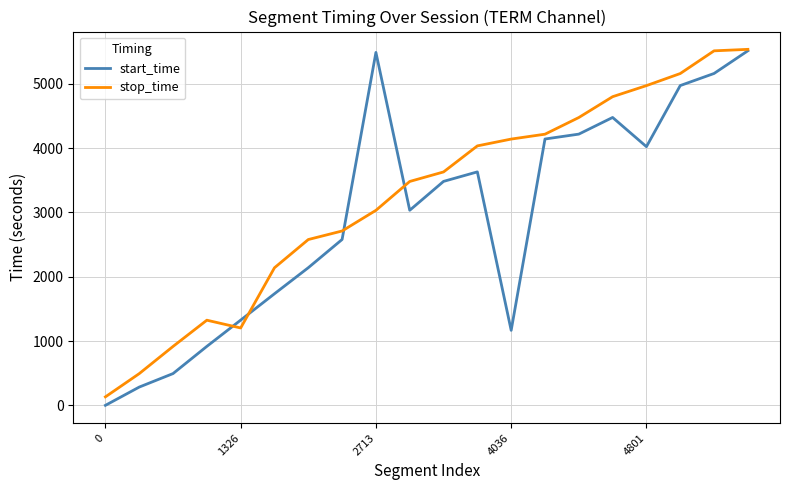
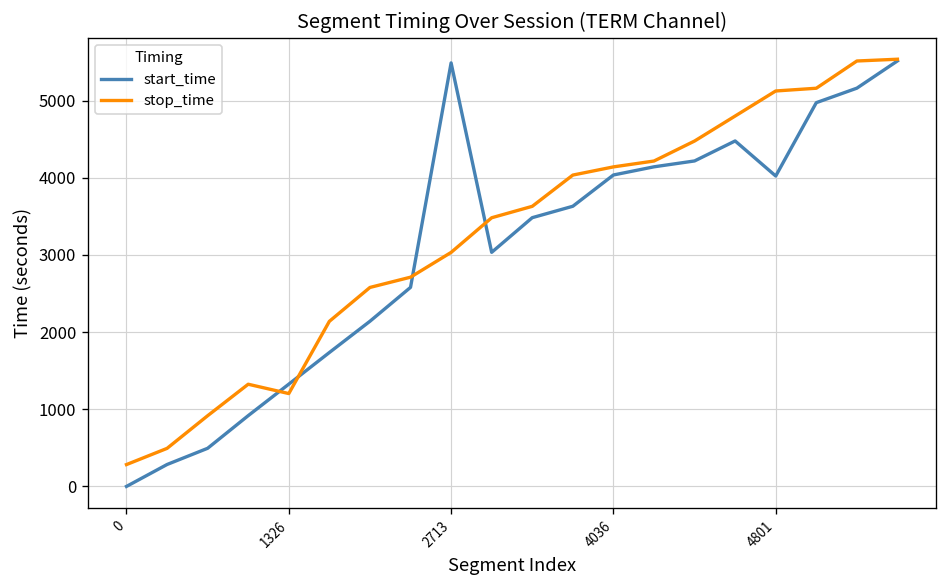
stop_time, 0: 100 -> 300
start_time, 4036: 1200 -> 4000
stop_time, 4801: 5000 -> 5100
